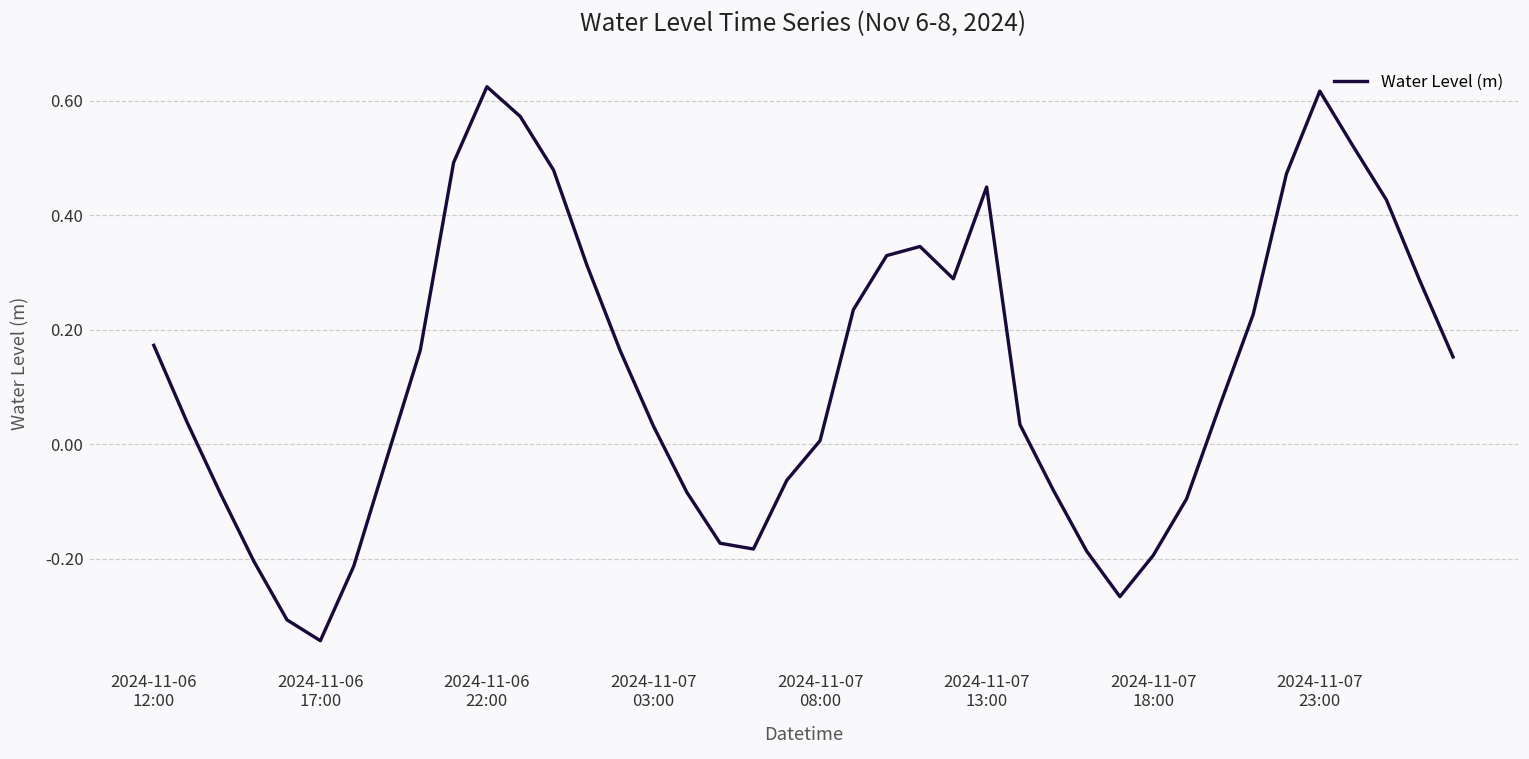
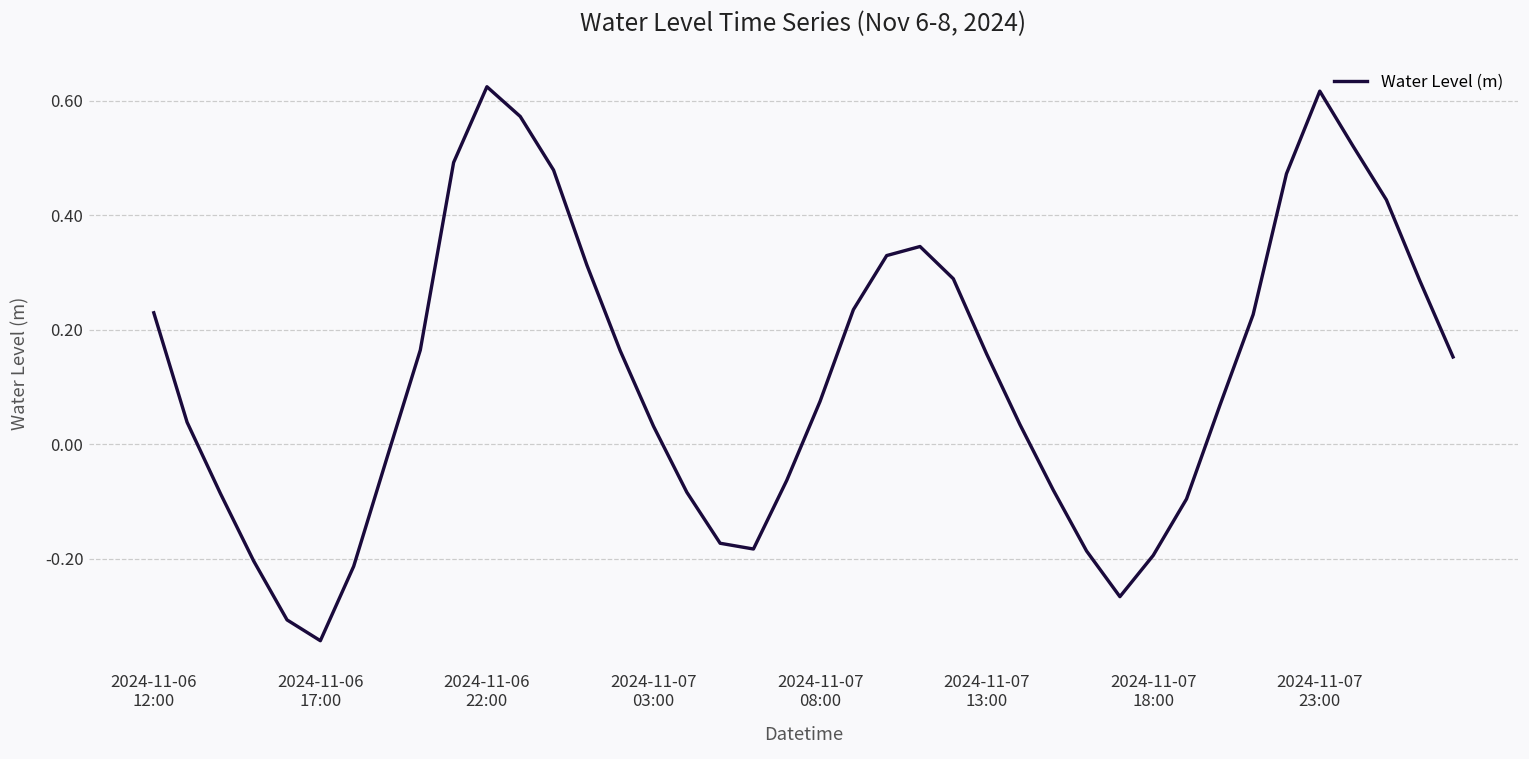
2024-11-06 12:00: 0.17 -> 0.23
2024-11-07 08:00: 0.01 -> 0.07
2024-11-07 13:00: 0.45 -> 0.16
